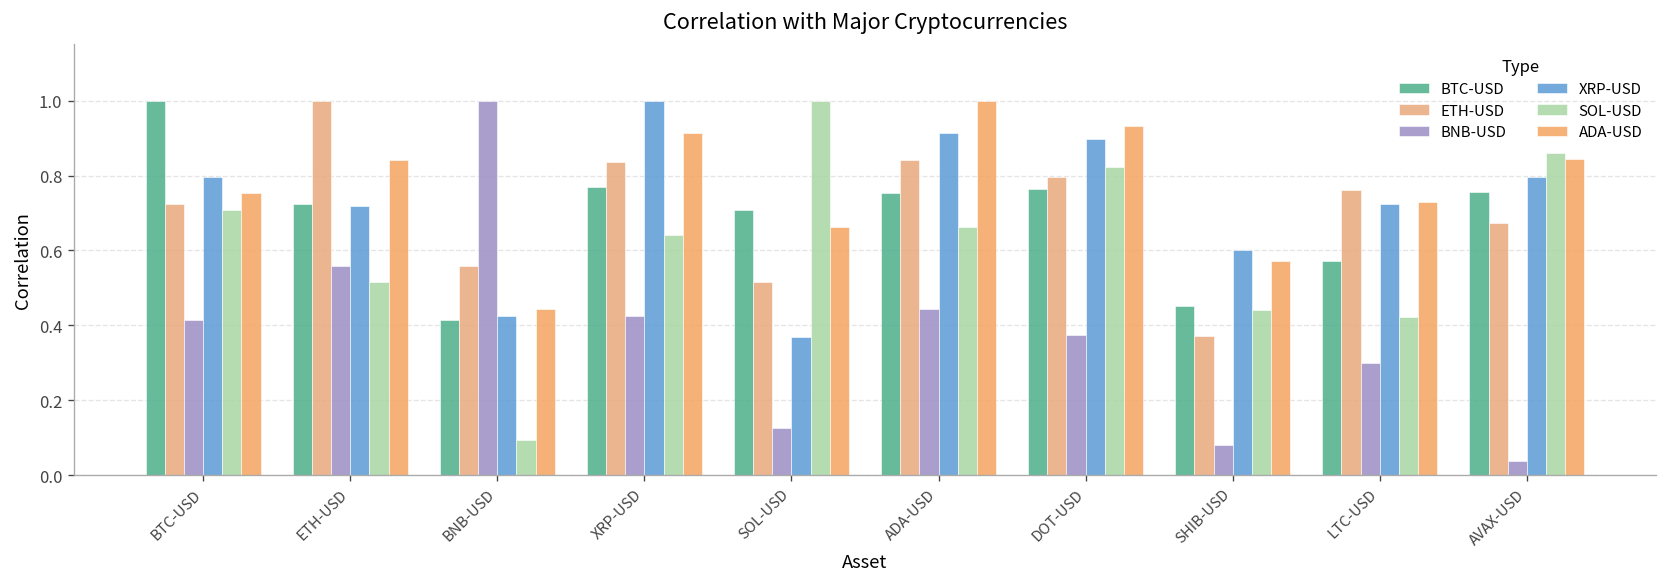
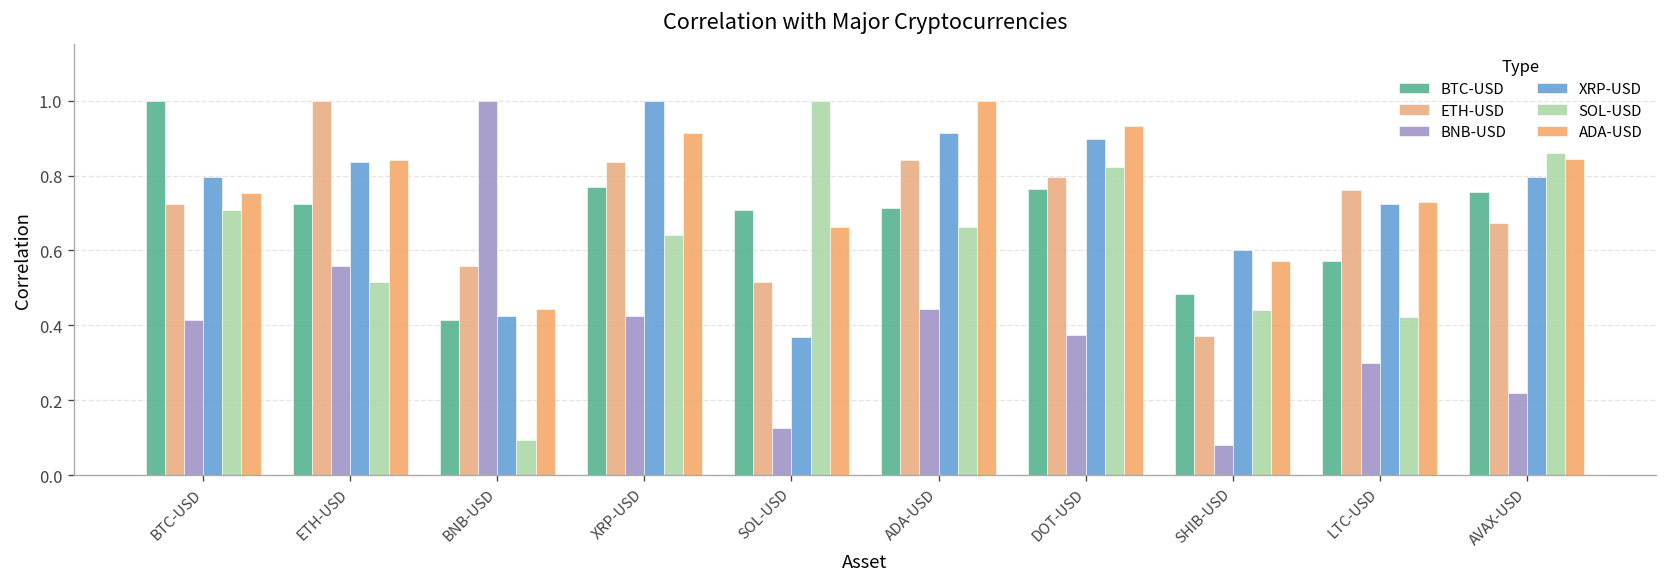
XRP-USD, ETH-USD: 0.72 -> 0.84
BTC-USD, ADA-USD: 0.75 -> 0.71
BTC-USD, SHIB-USD: 0.45 -> 0.48
BNB-USD, AVAX-USD: 0.04 -> 0.22
